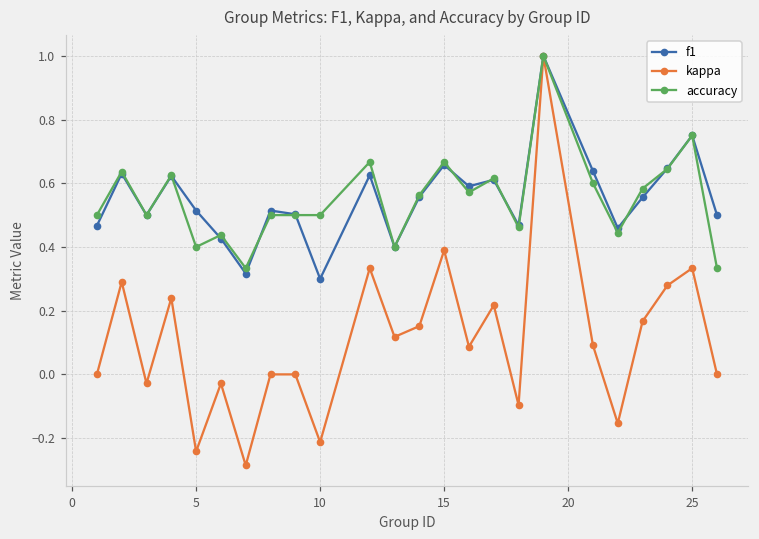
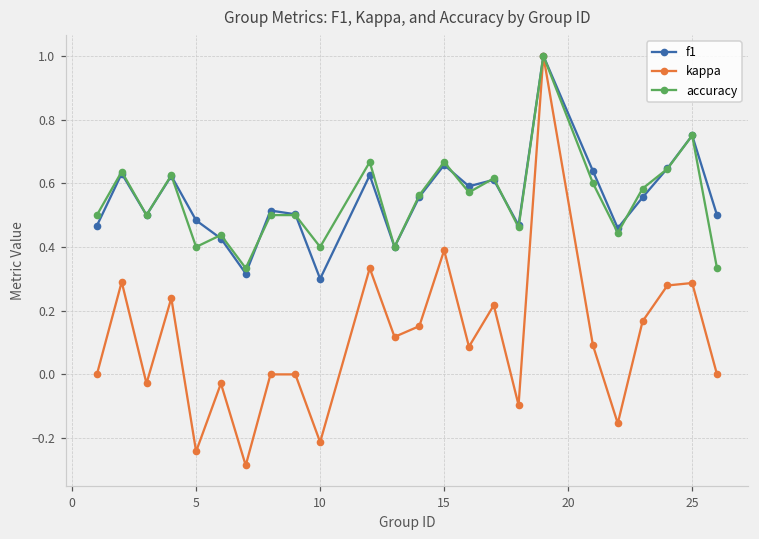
f1, 5: 0.51 -> 0.48
accuracy, 10: 0.5 -> 0.4
kappa, 25: 0.33 -> 0.29
